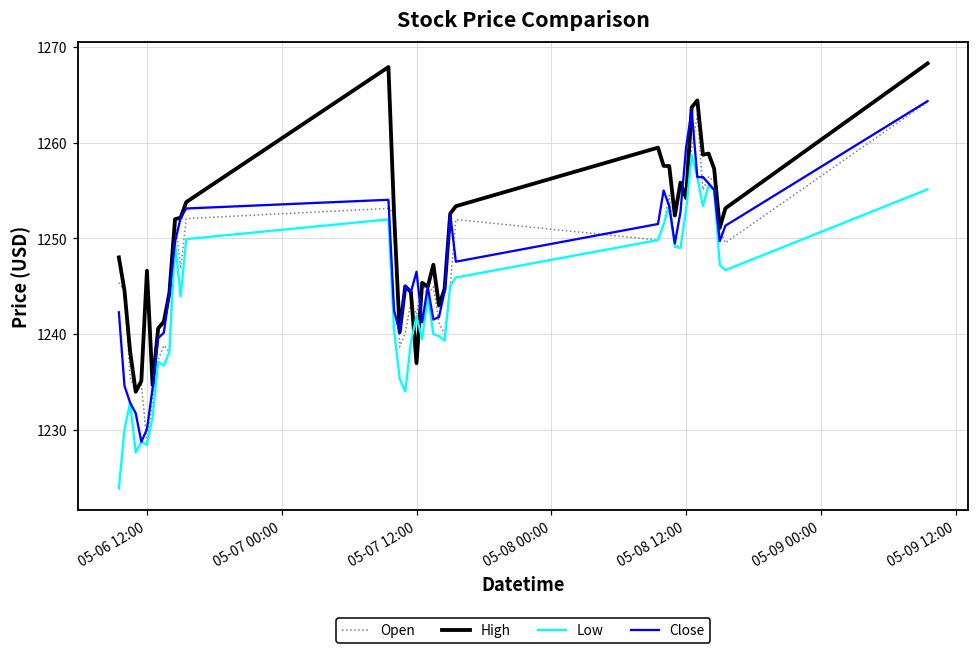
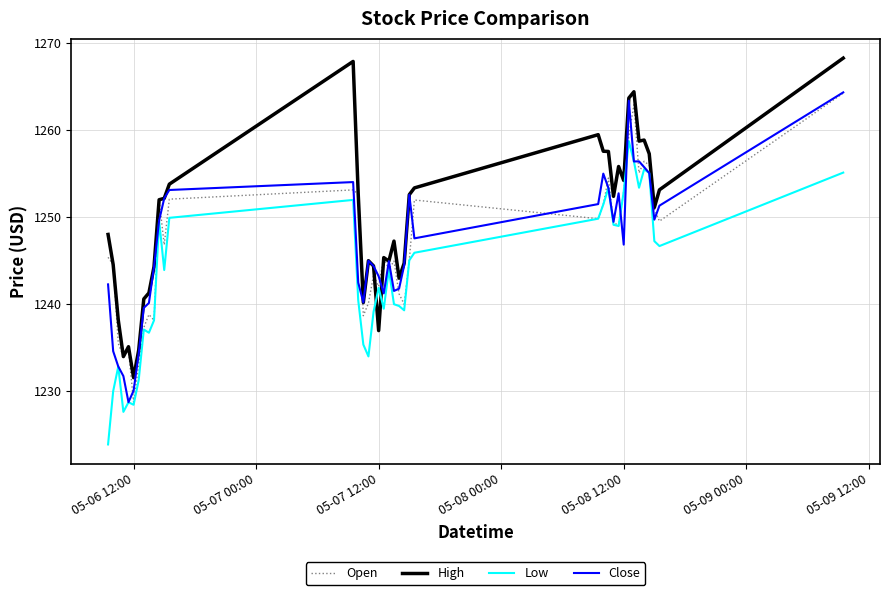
High, 05-06 12:00: 1247 -> 1232
Close, 05-07 12:00: 1247 -> 1243
Close, 05-08 12:00: 1259 -> 1247
